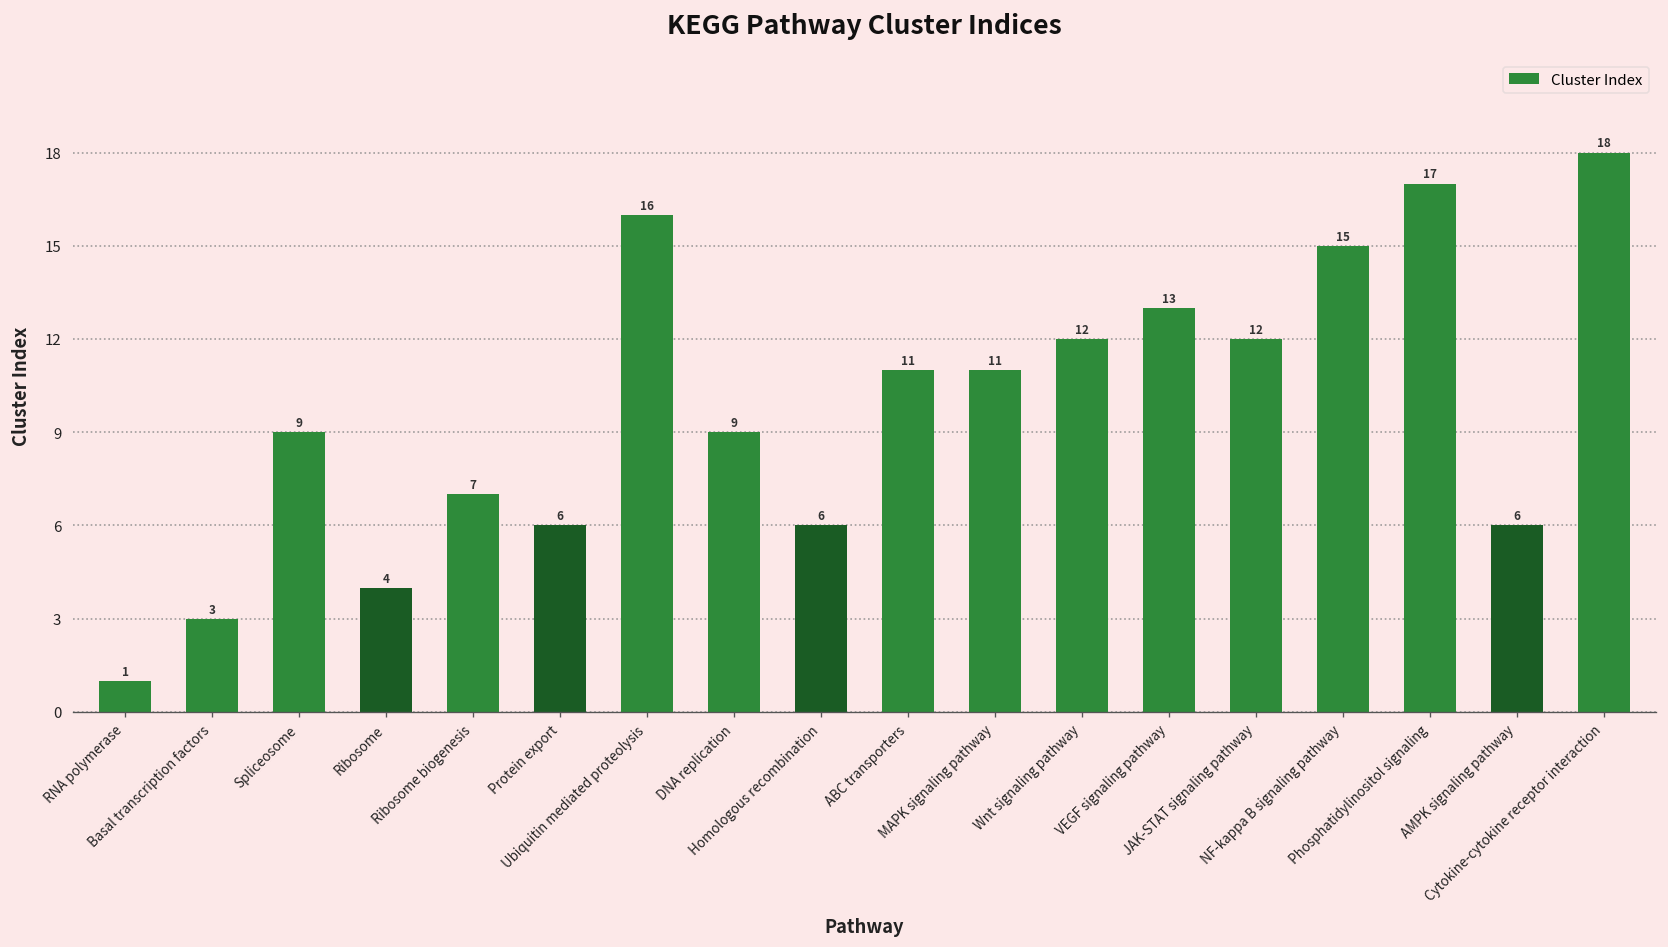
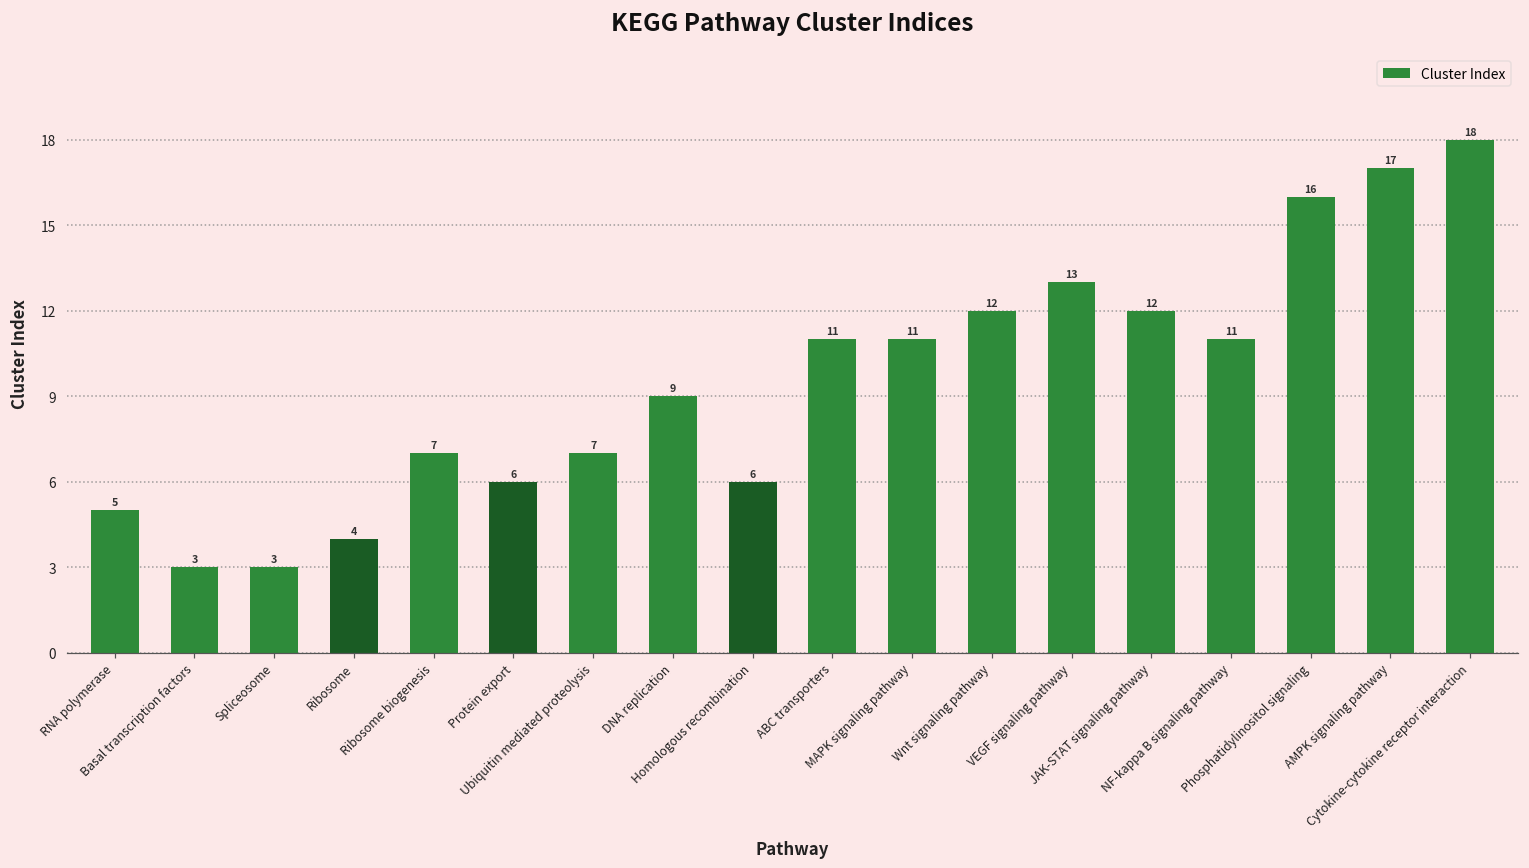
RNA polymerase: 1 -> 5
Spliceosome: 9 -> 3
Ubiquitin mediated proteolysis: 16 -> 7
NF-kappa B signaling pathway: 15 -> 11
Phosphatidylinositol signaling: 17 -> 16
AMPK signaling pathway: 6 -> 17
